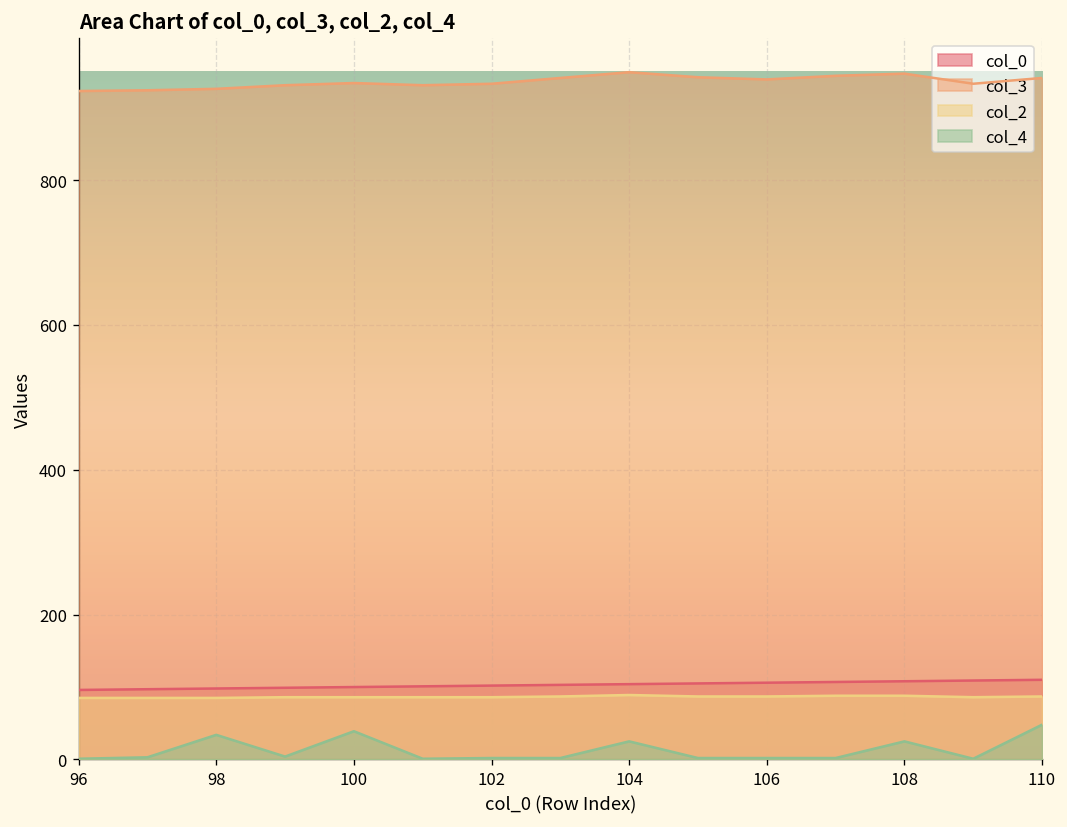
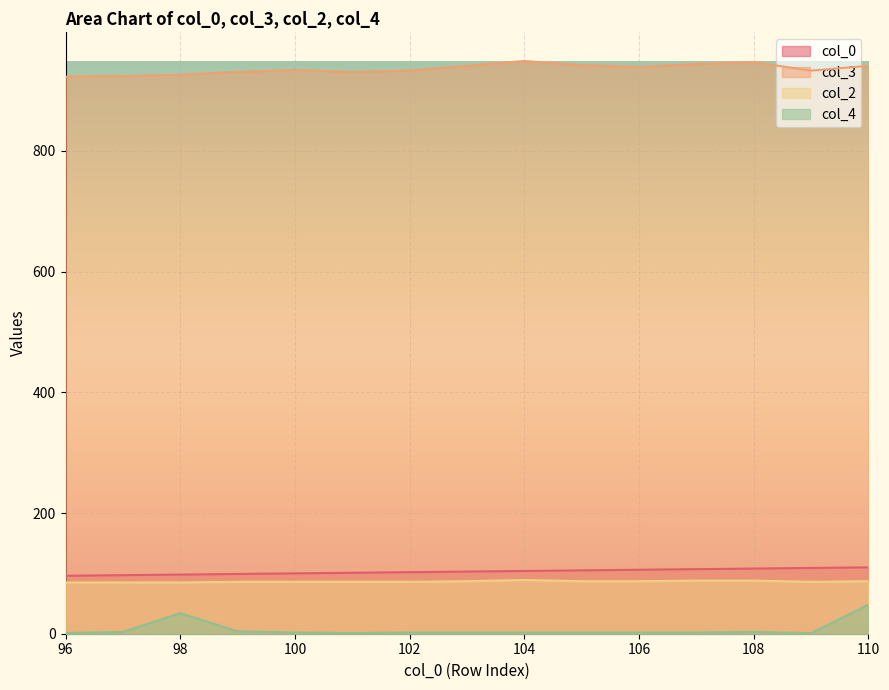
col_4, 100: 40 -> 0
col_4, 104: 30 -> 0
col_4, 108: 30 -> 0
